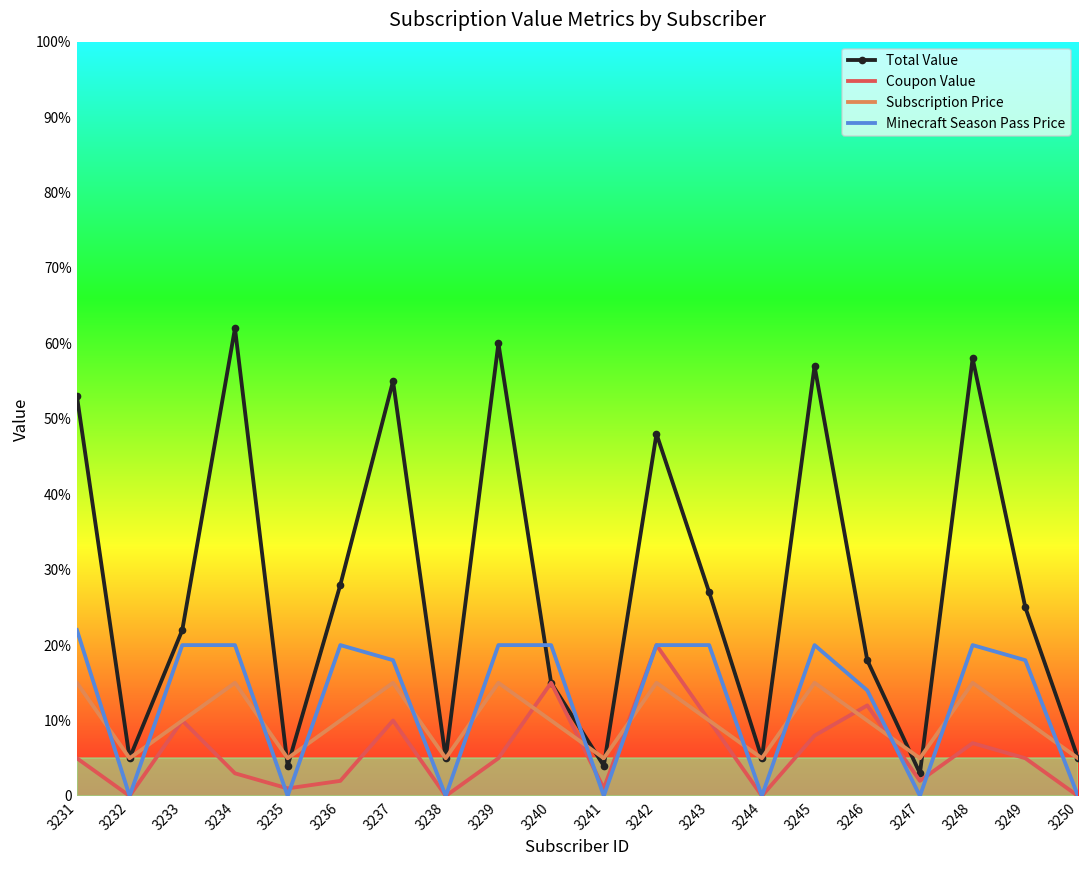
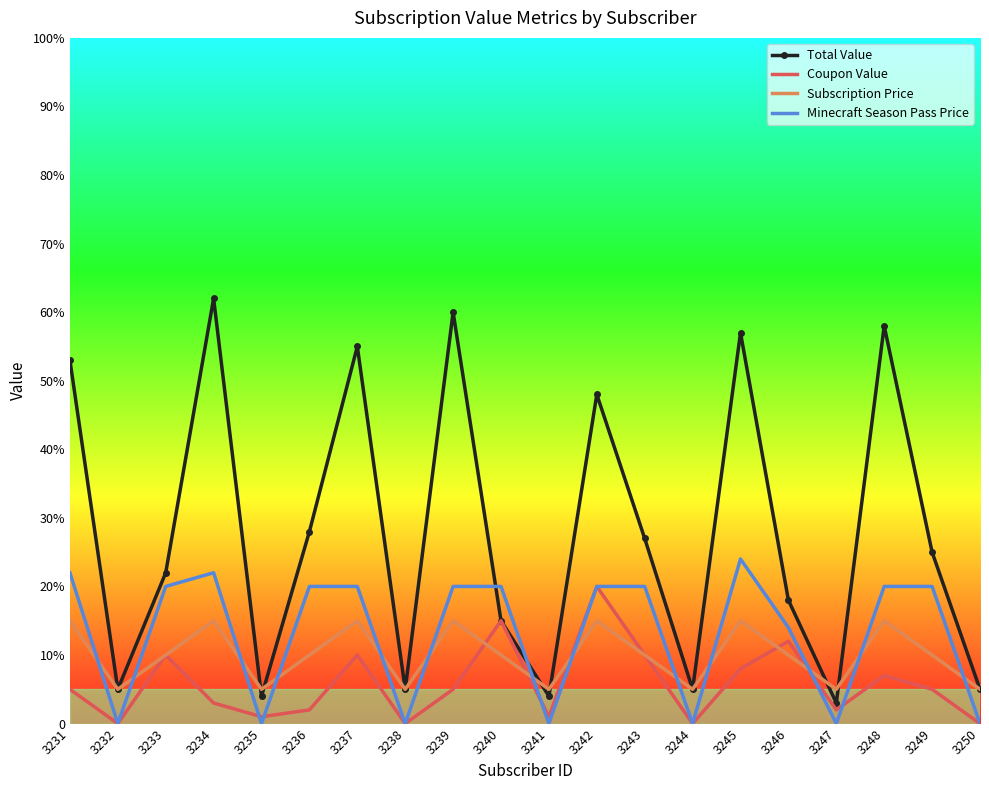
Minecraft Season Pass Price, 3234: 20% -> 22%
Minecraft Season Pass Price, 3237: 18% -> 20%
Minecraft Season Pass Price, 3245: 20% -> 24%
Minecraft Season Pass Price, 3249: 18% -> 20%
